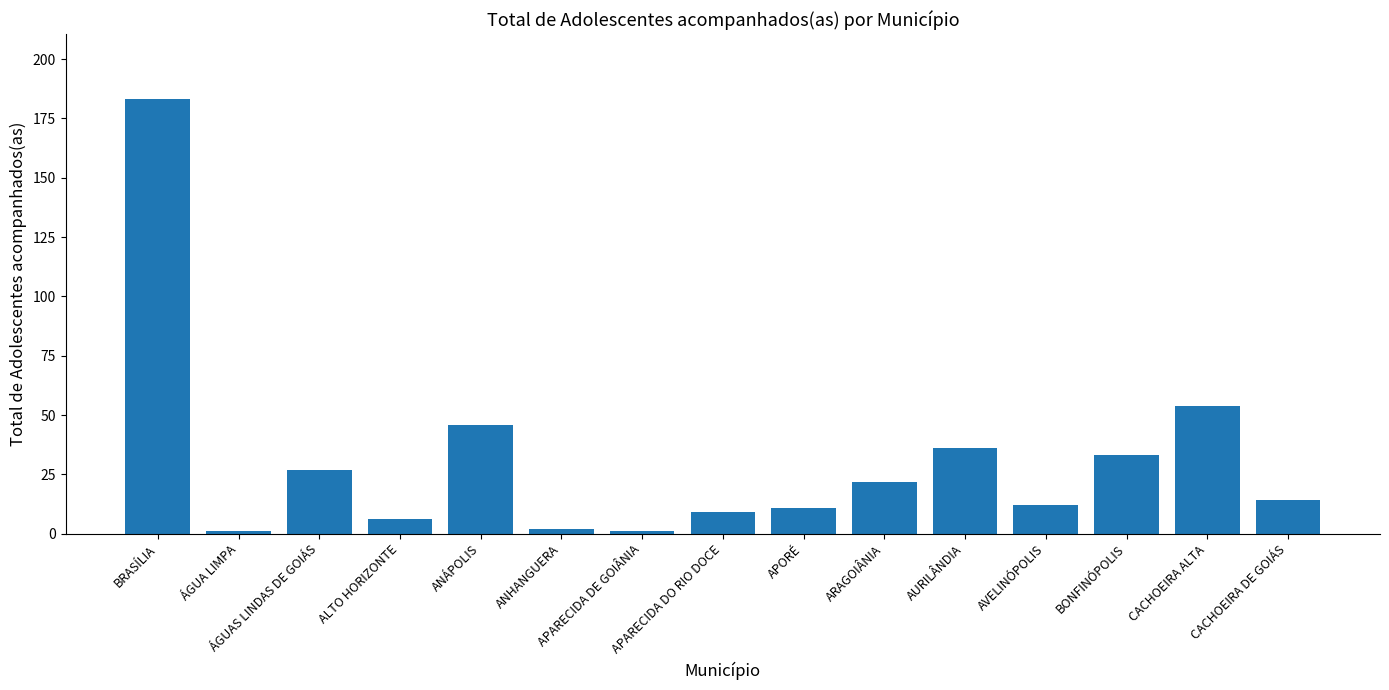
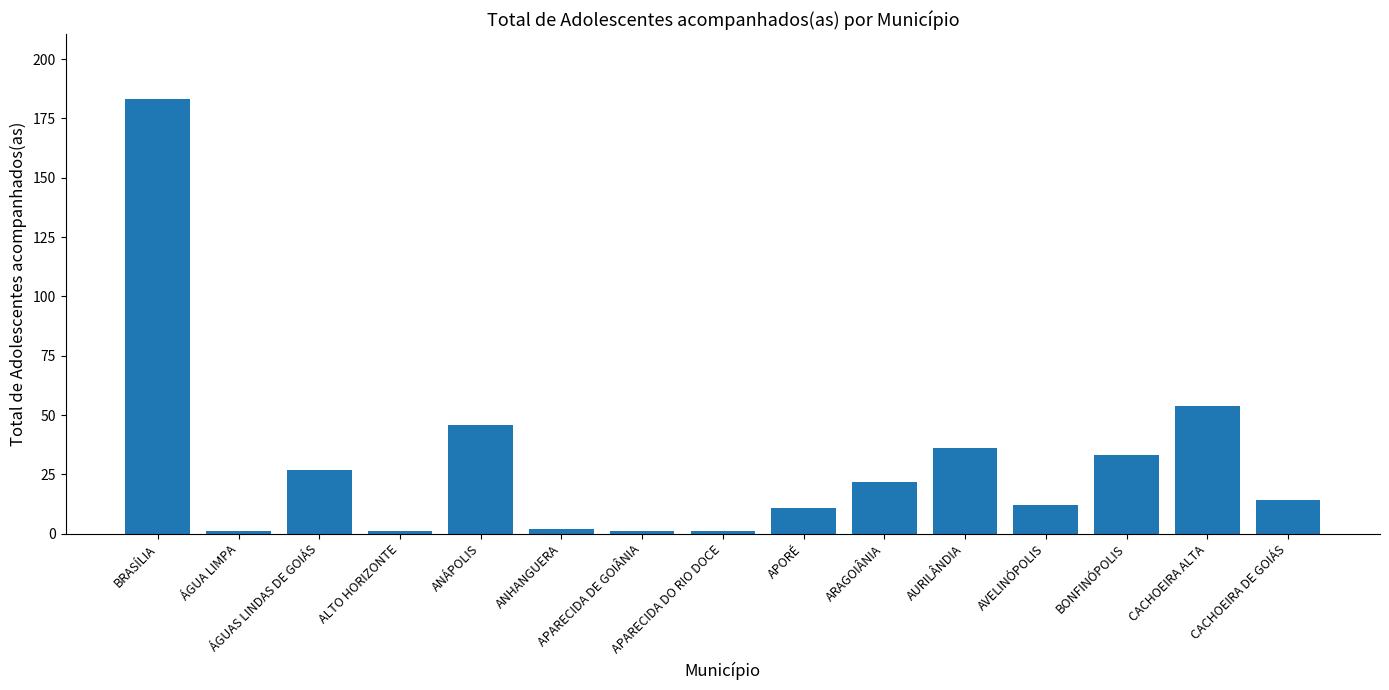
ALTO HORIZONTE: 6 -> 1
APARECIDA DO RIO DOCE: 9 -> 1
